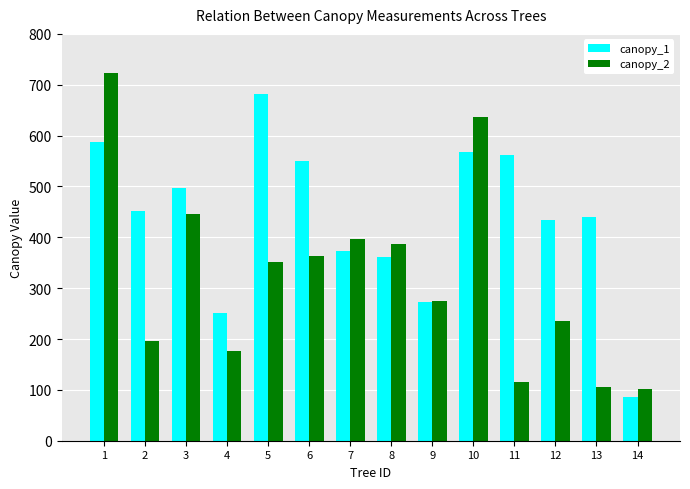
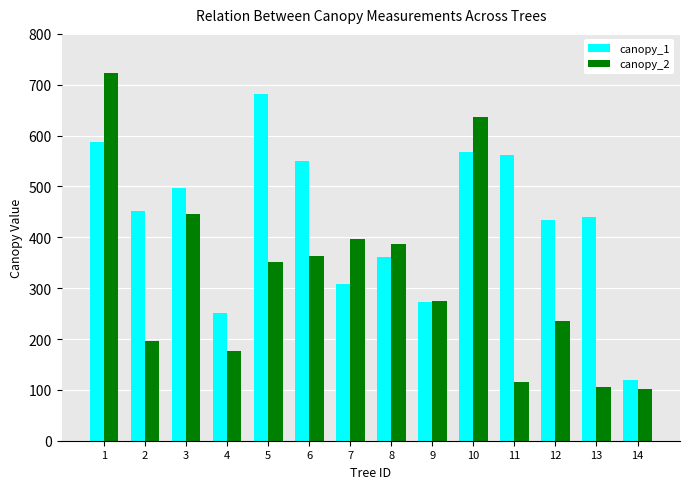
canopy_1, 7: 370 -> 310
canopy_1, 14: 90 -> 120
